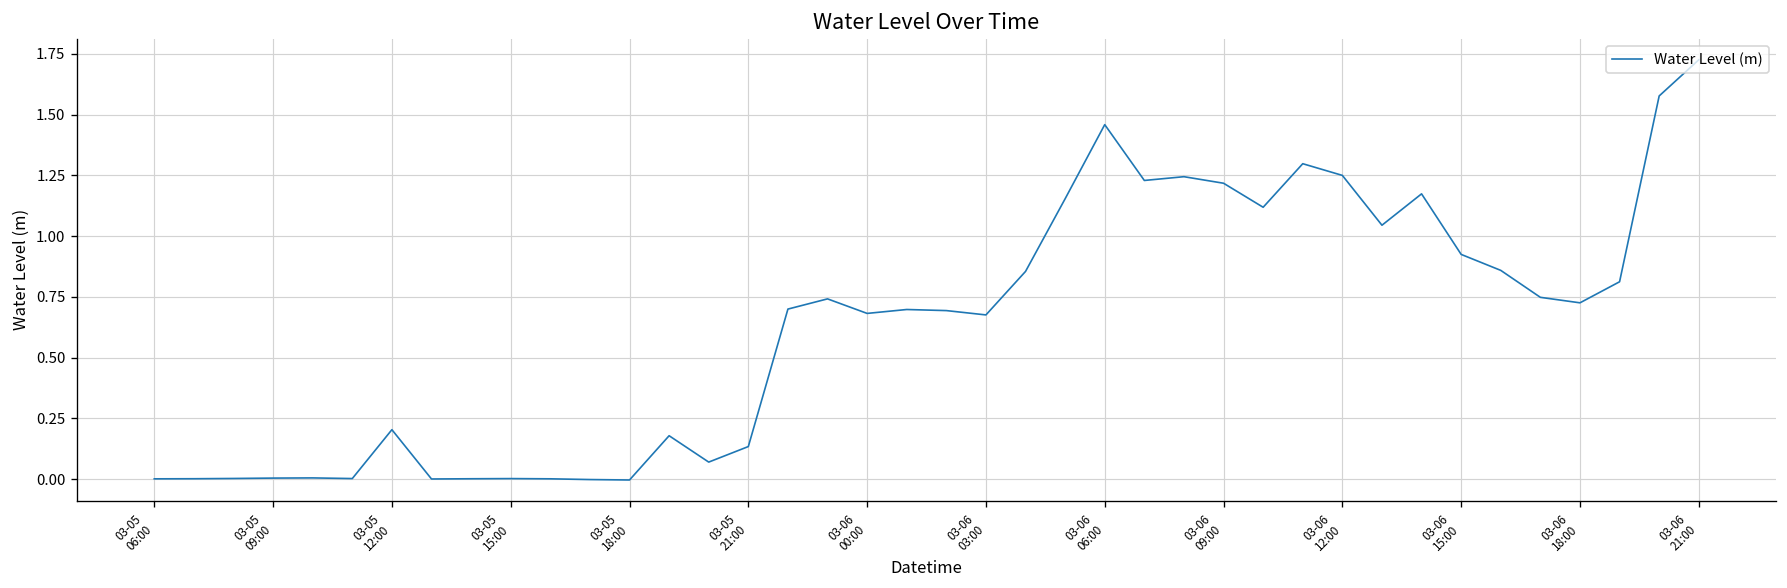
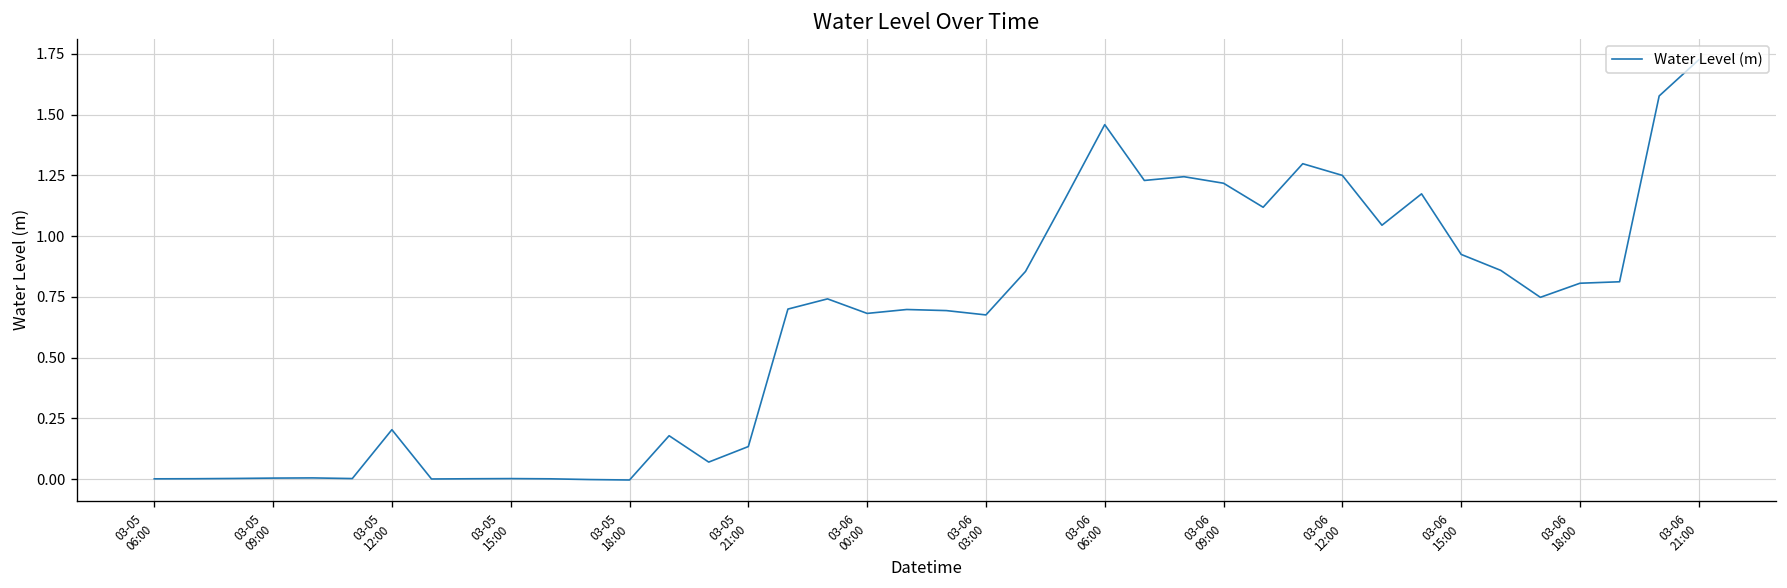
03-06 18:00: 0.73 -> 0.81
